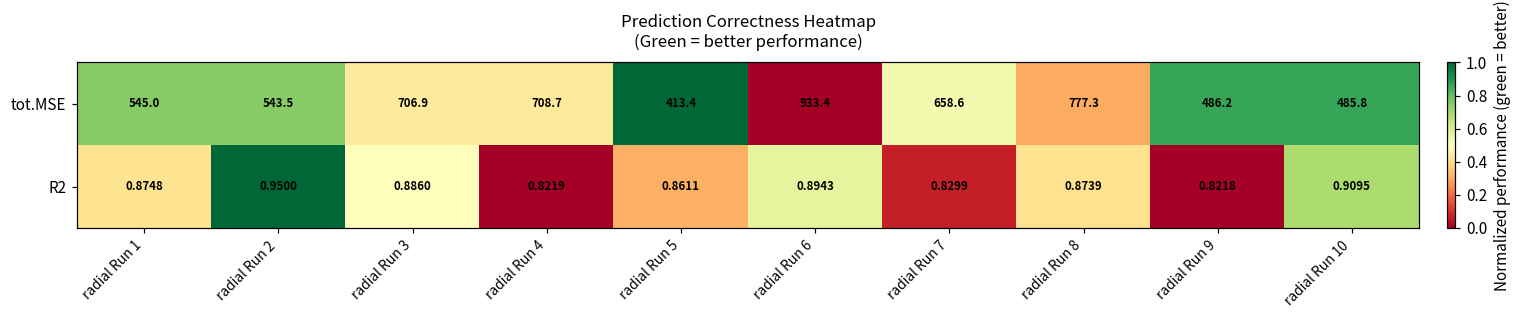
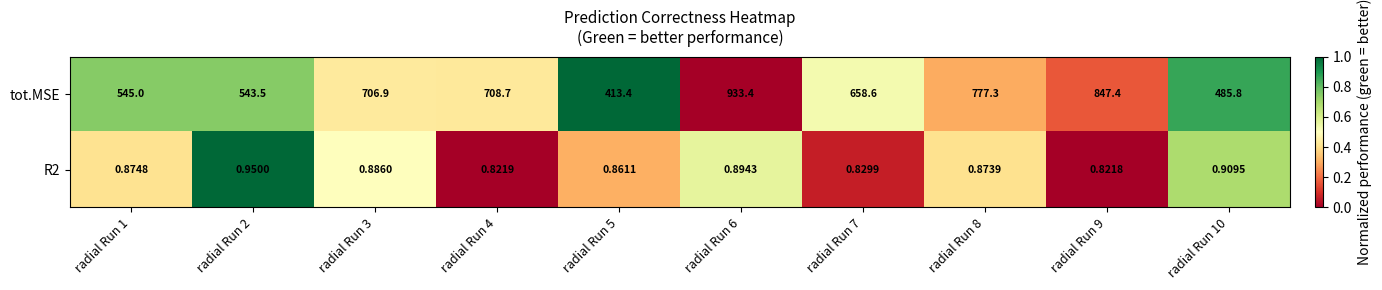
tot.MSE, radial Run 9: 486.2 -> 847.4
